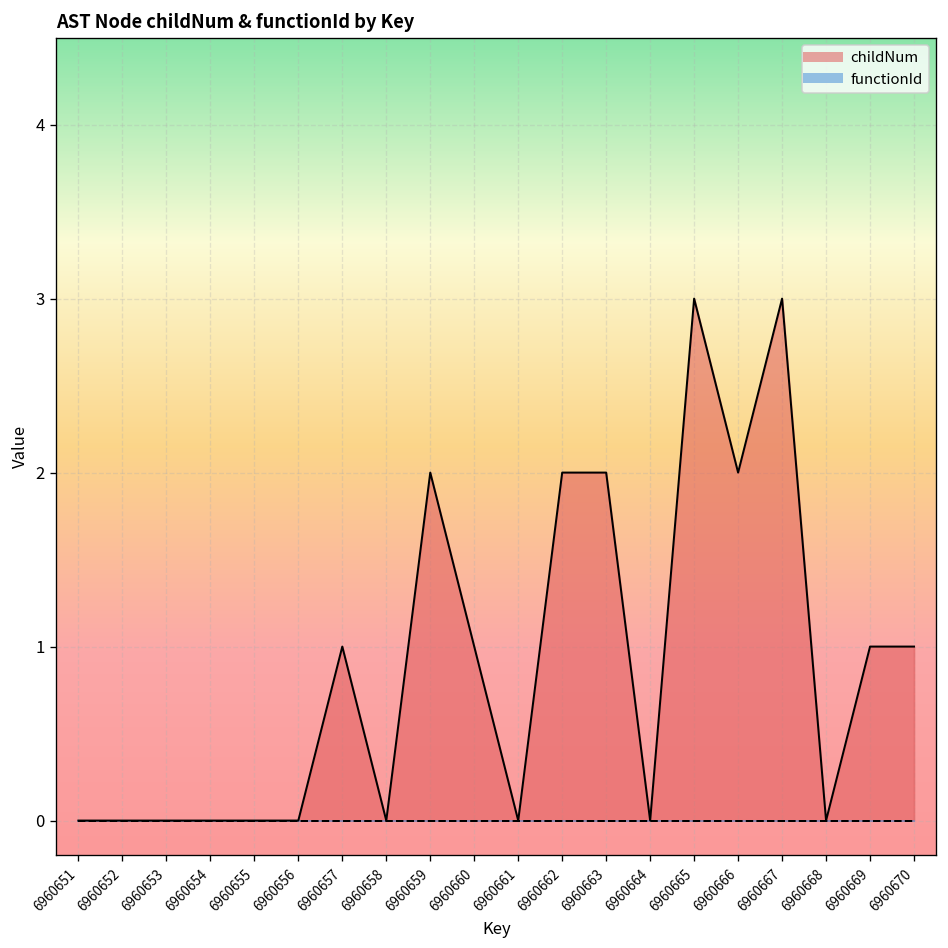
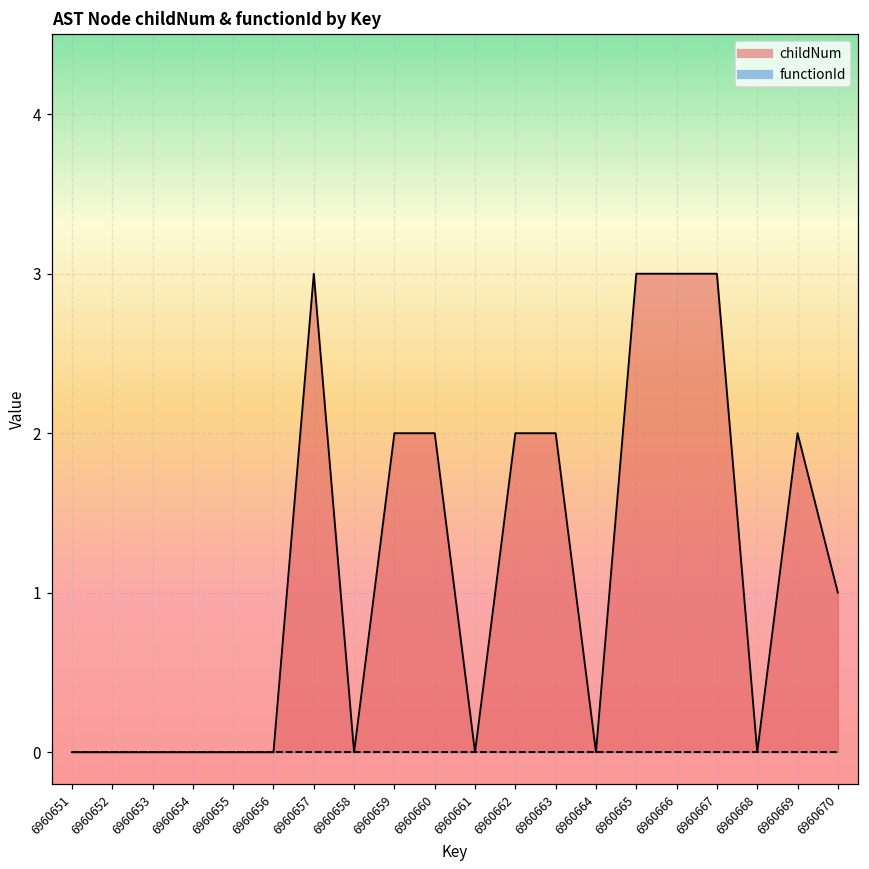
childNum, 6960657: 1 -> 3
childNum, 6960660: 1 -> 2
childNum, 6960666: 2 -> 3
childNum, 6960669: 1 -> 2
